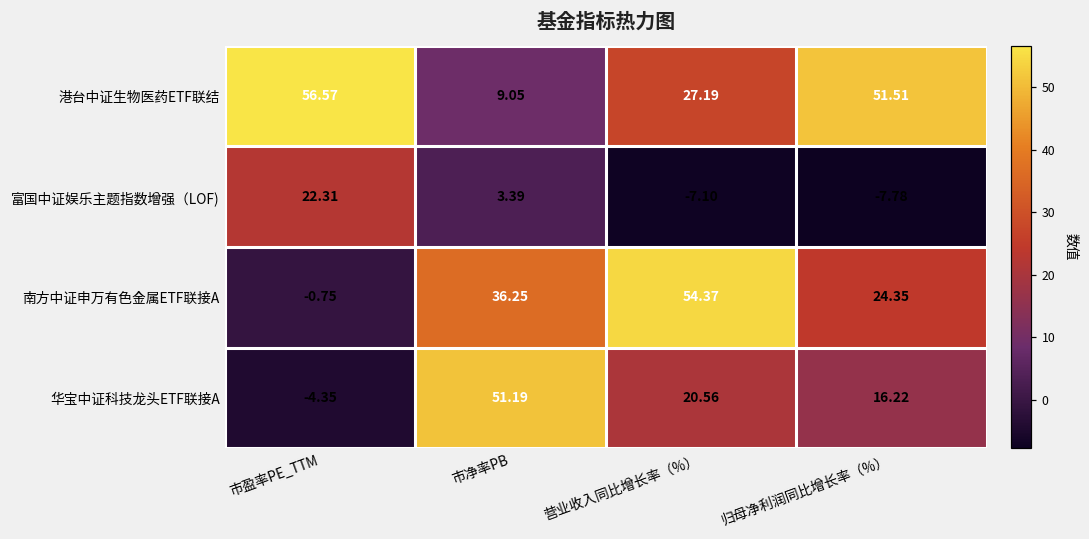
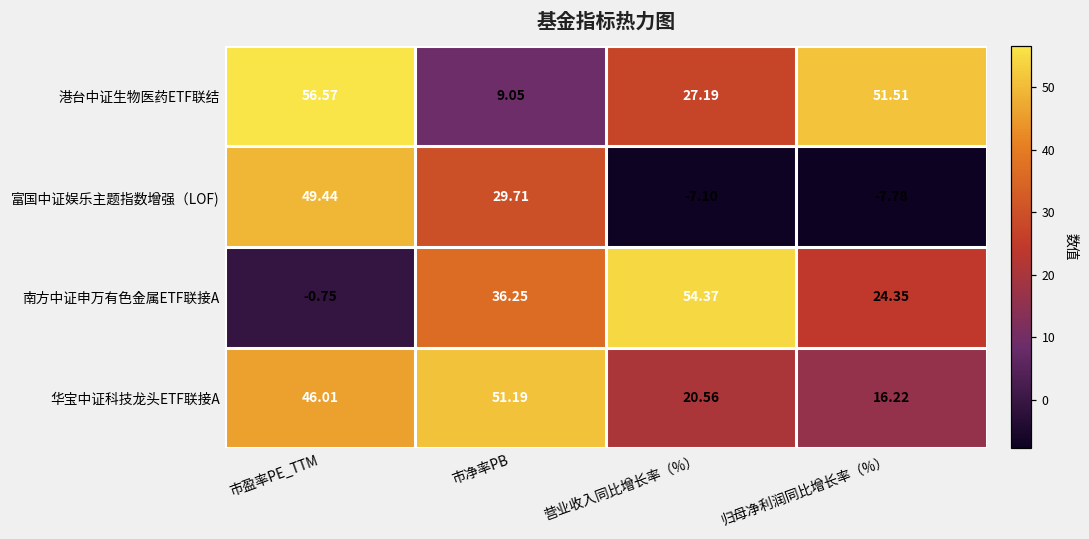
富国中证娱乐主题指数增强（LOF), 市盈率PE_TTM: 22.31 -> 49.44
富国中证娱乐主题指数增强（LOF), 市净率PB: 3.39 -> 29.71
华宝中证科技龙头ETF联接A, 市盈率PE_TTM: -4.35 -> 46.01
